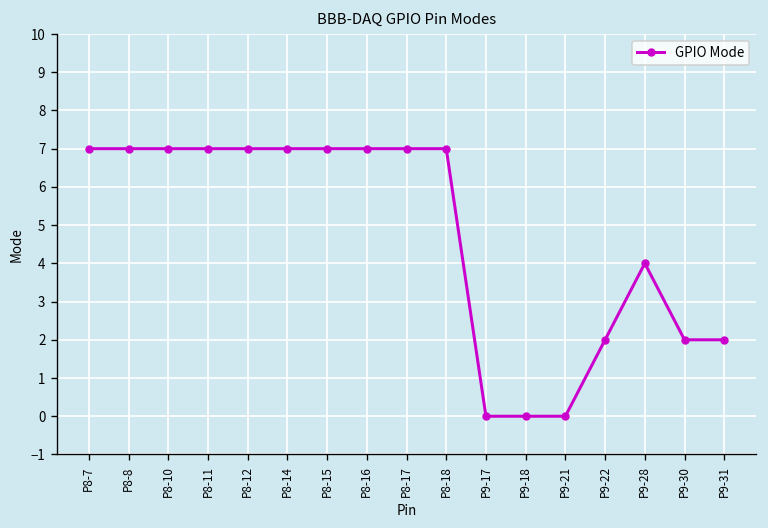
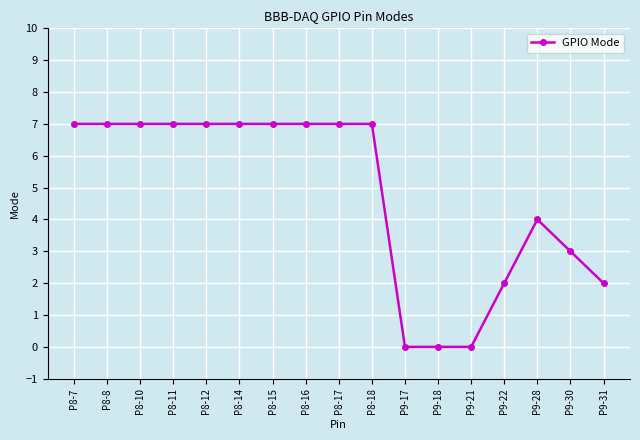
P9-30: 2 -> 3
